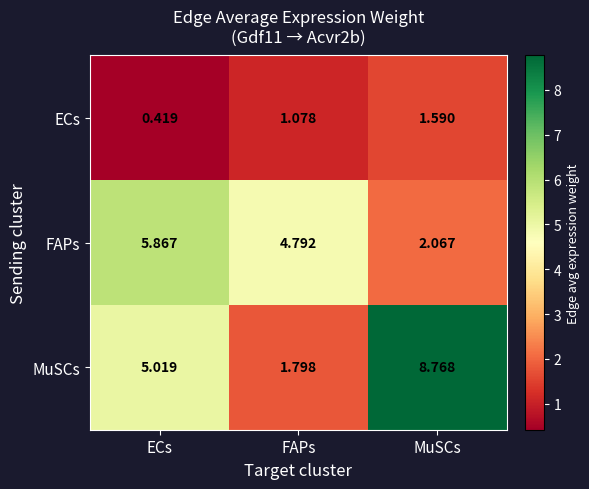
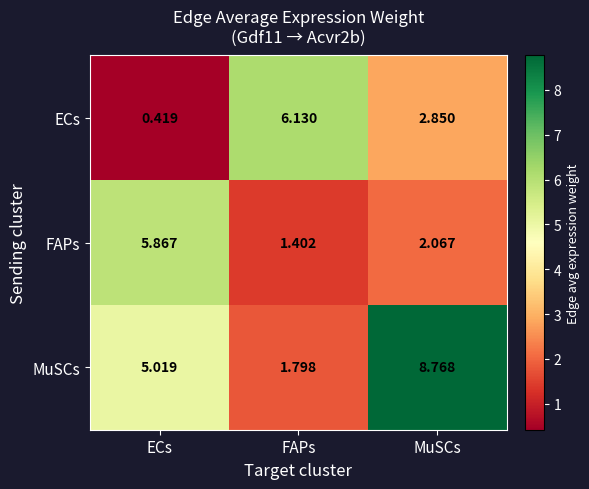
ECs, FAPs: 1.078 -> 6.130
ECs, MuSCs: 1.590 -> 2.850
FAPs, FAPs: 4.792 -> 1.402
